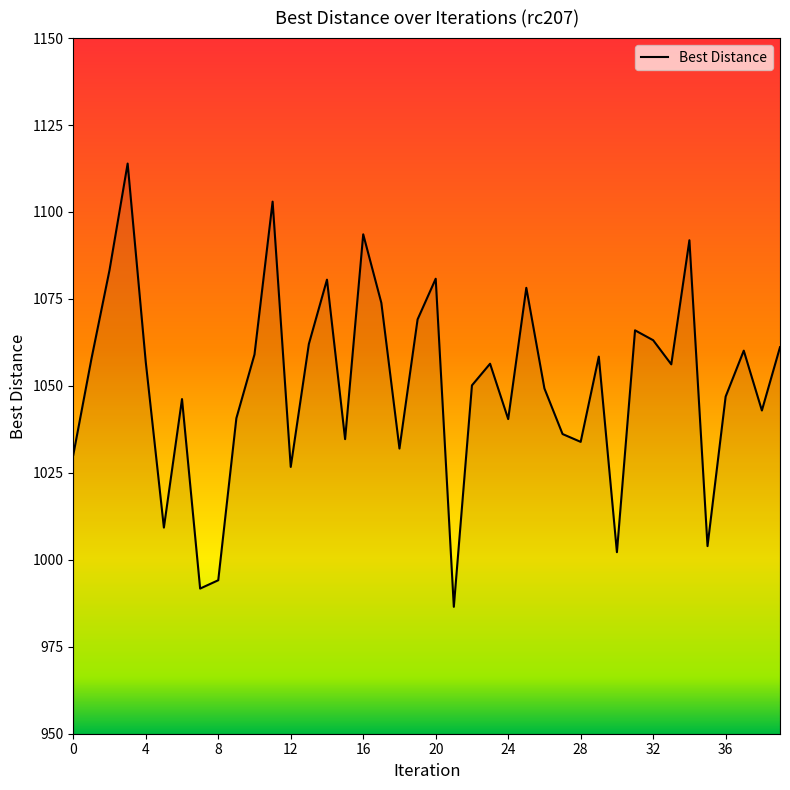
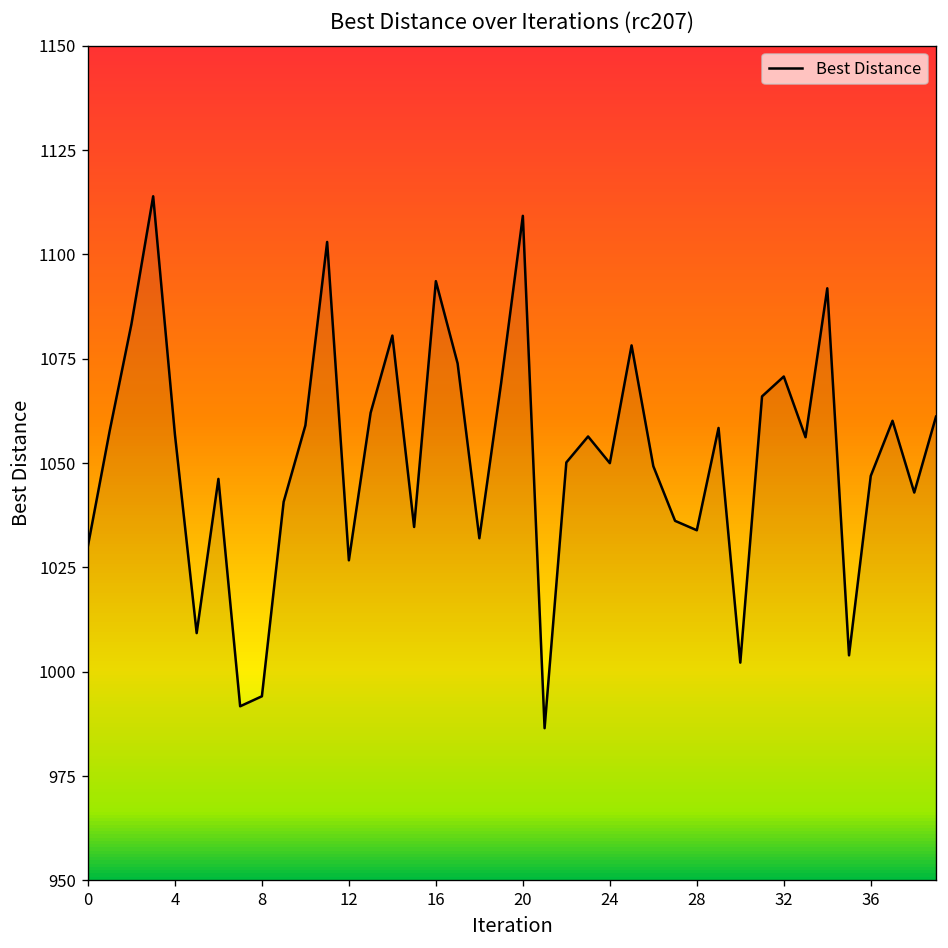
20: 1081 -> 1109
24: 1040 -> 1050
32: 1063 -> 1071
